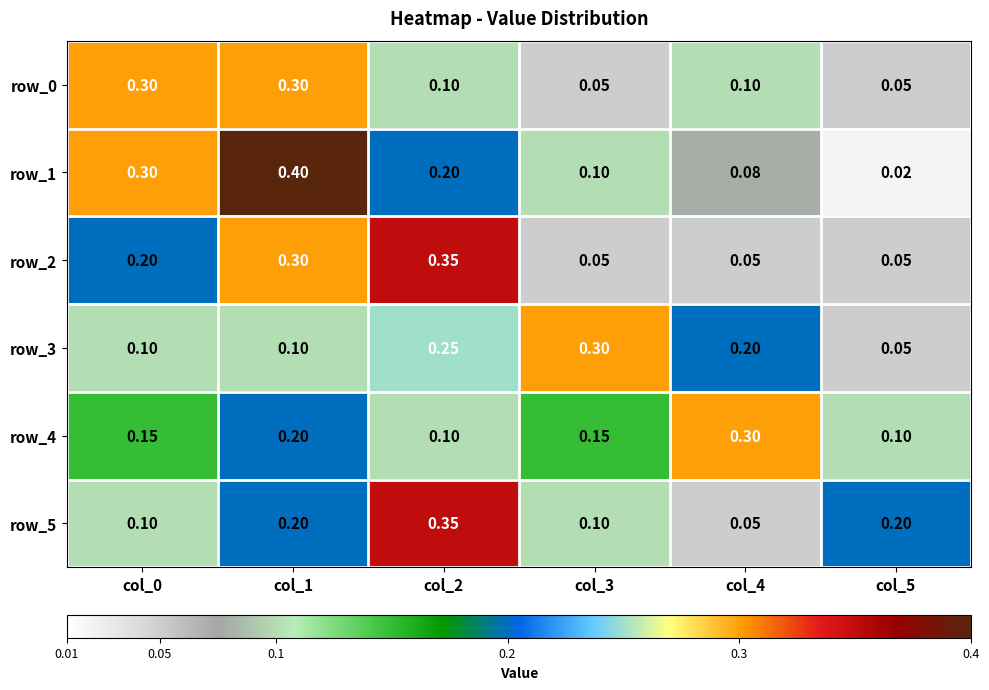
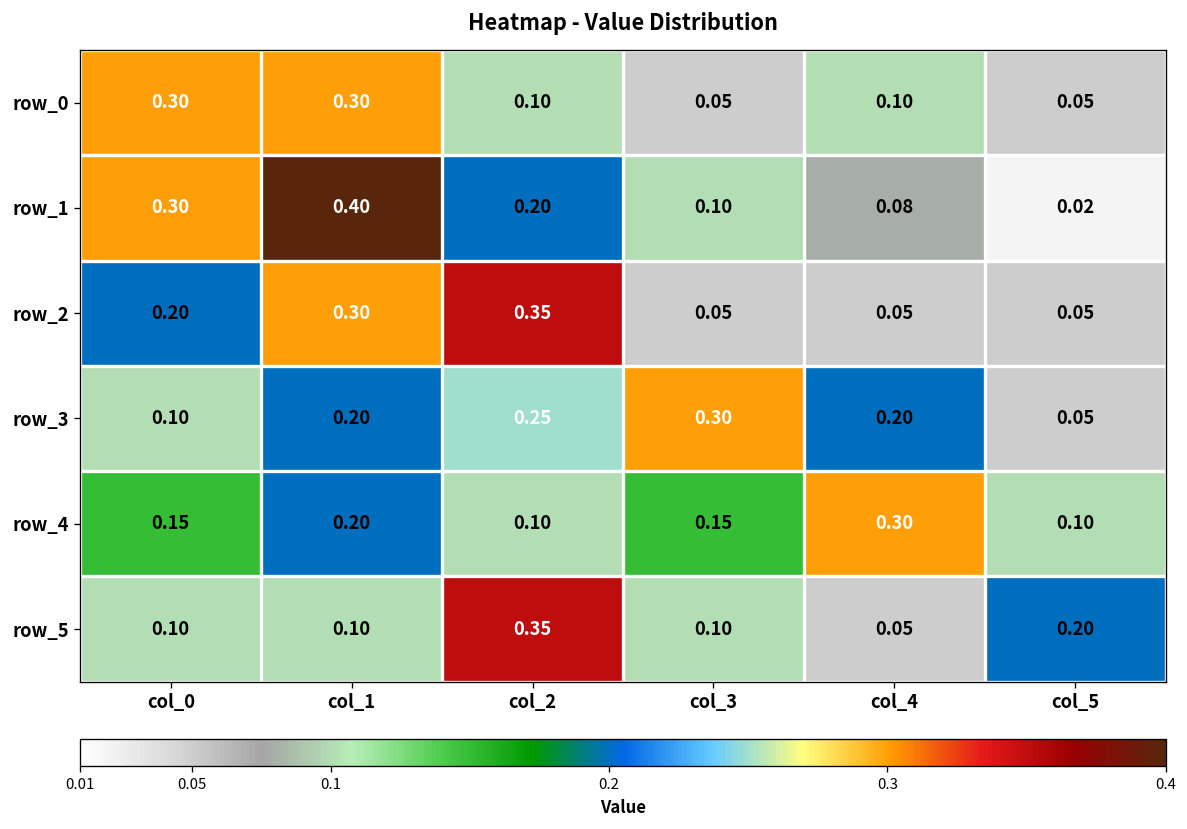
row_3, col_1: 0.10 -> 0.20
row_5, col_1: 0.20 -> 0.10
